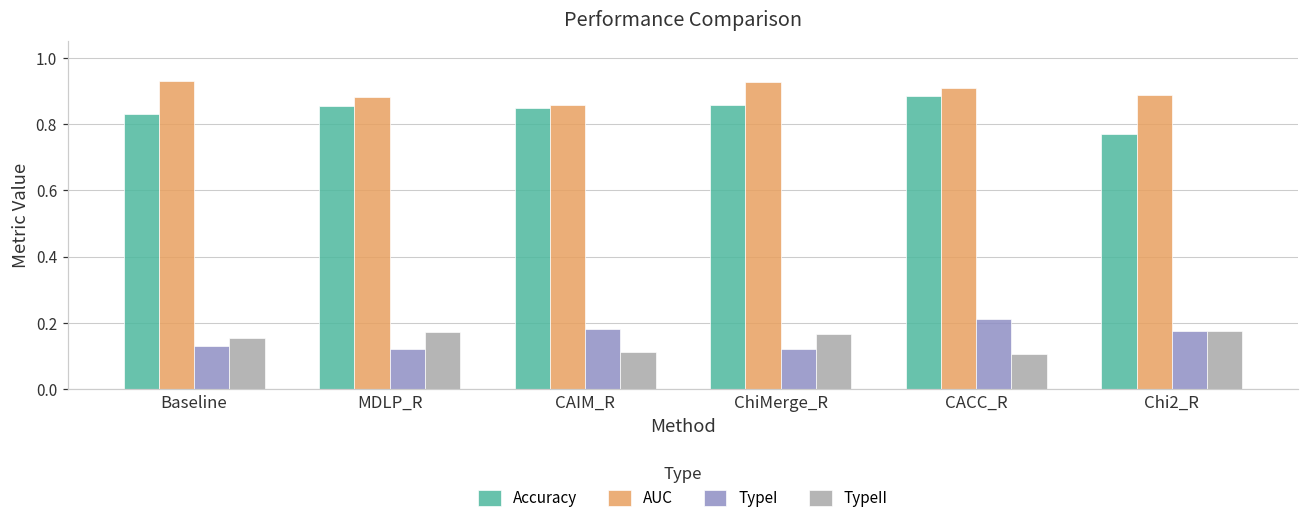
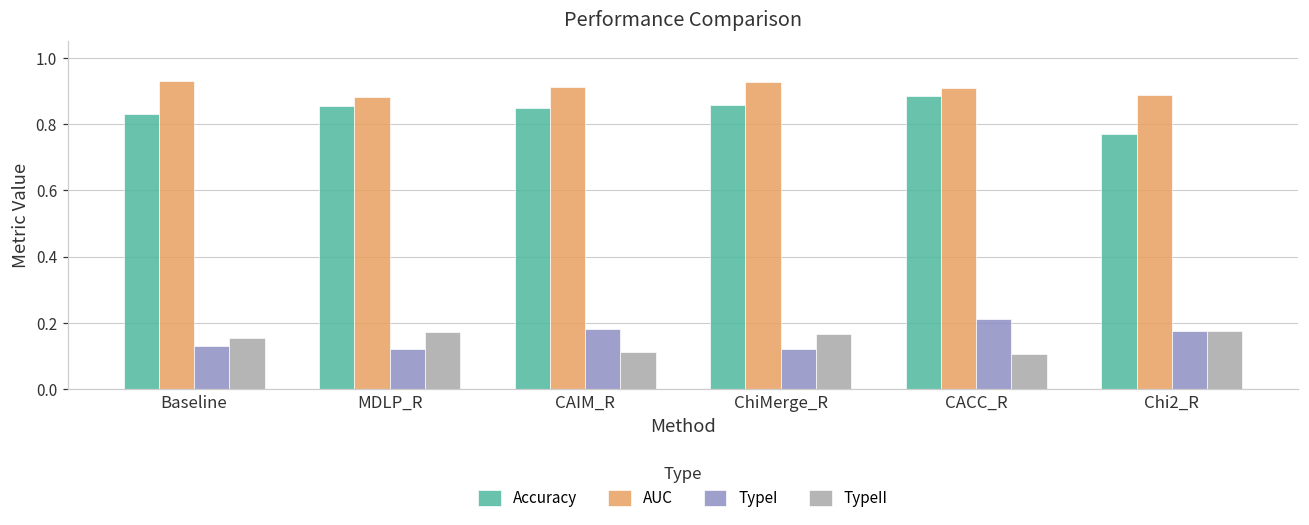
AUC, CAIM_R: 0.86 -> 0.91
